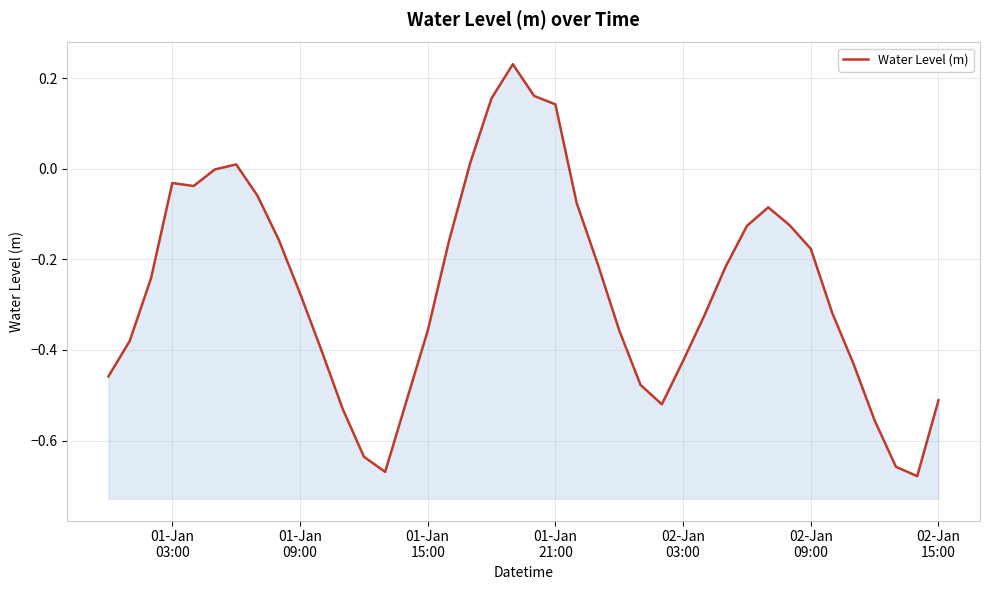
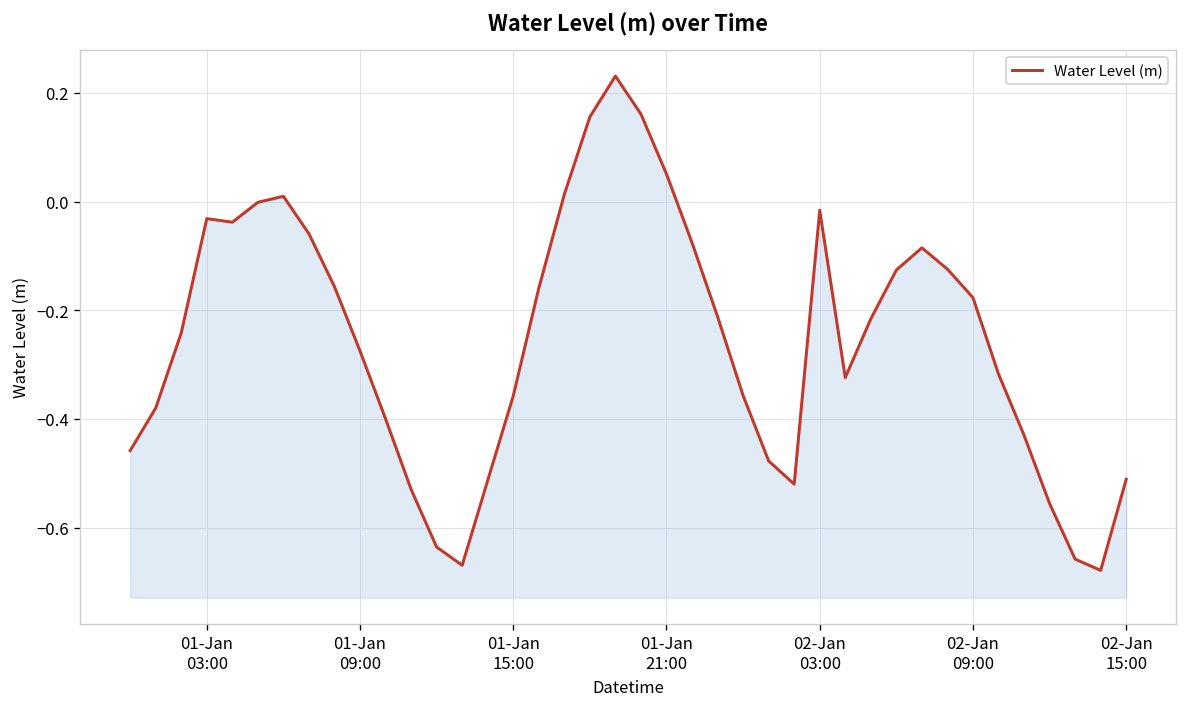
01-Jan 21:00: 0.14 -> 0.05
02-Jan 03:00: -0.42 -> -0.02
